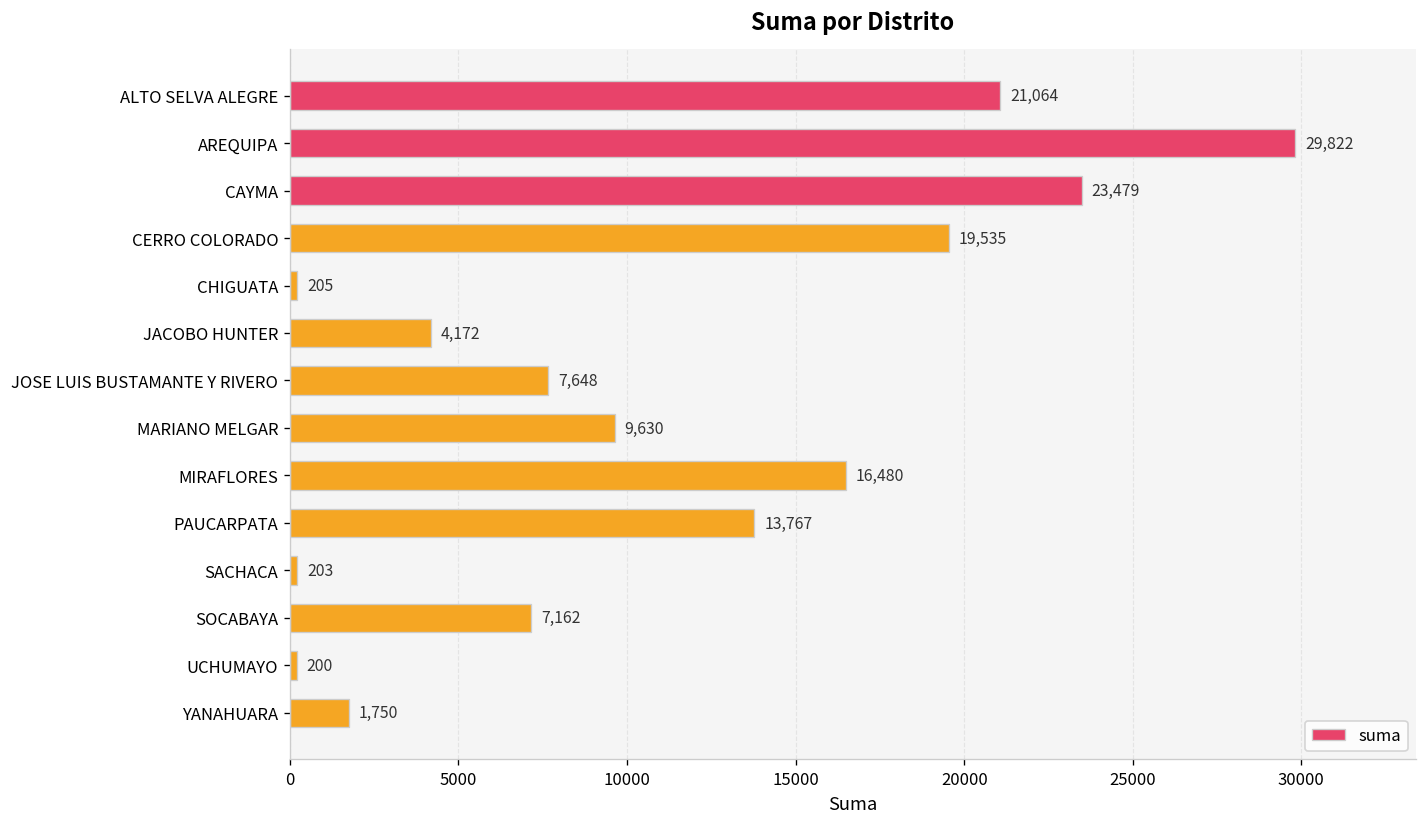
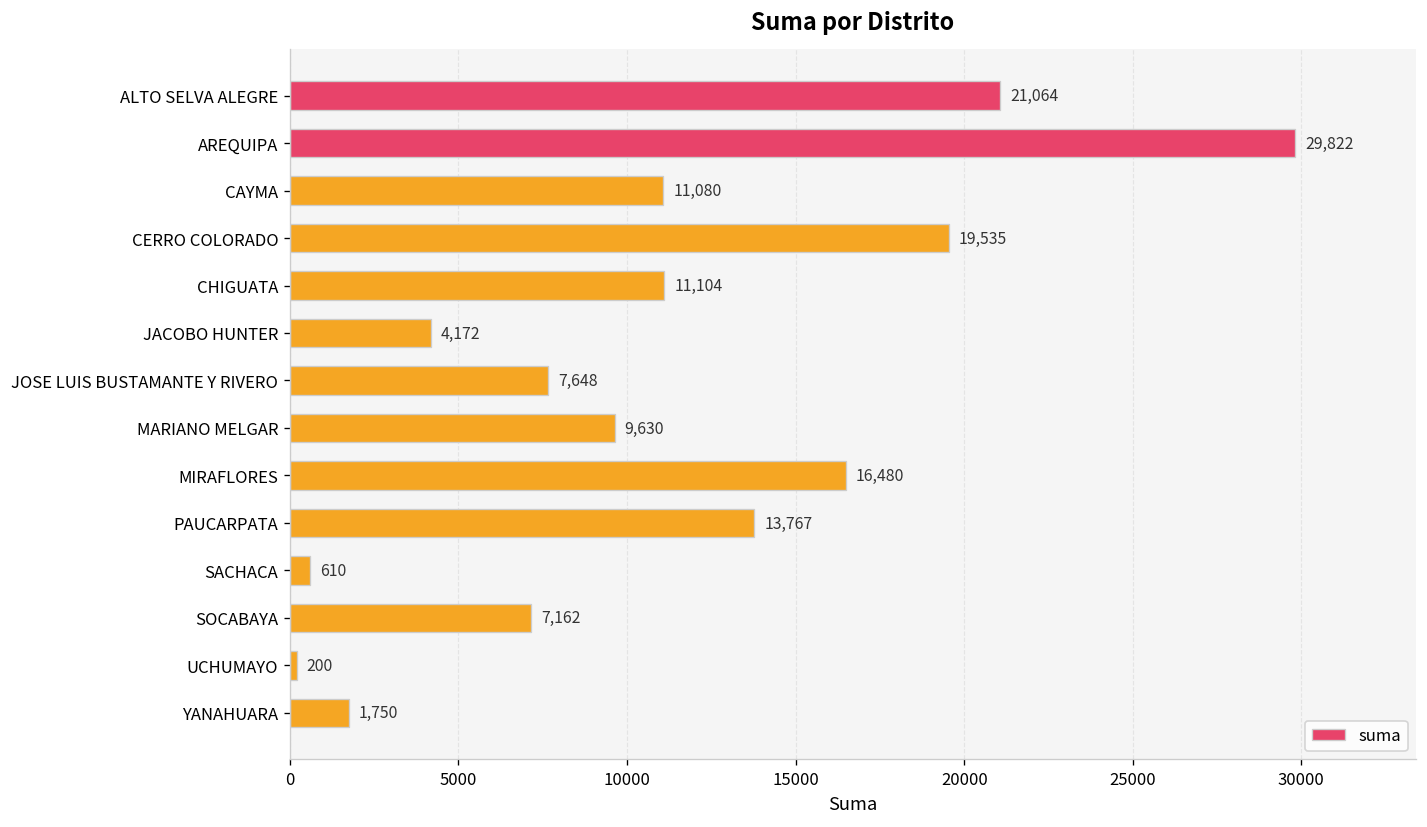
CAYMA: 23,479 -> 11,080
CHIGUATA: 205 -> 11,104
SACHACA: 203 -> 610
